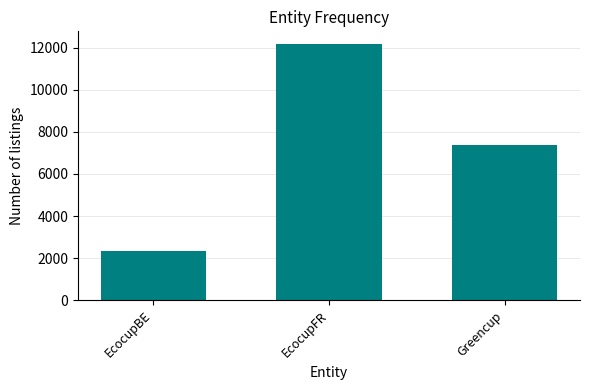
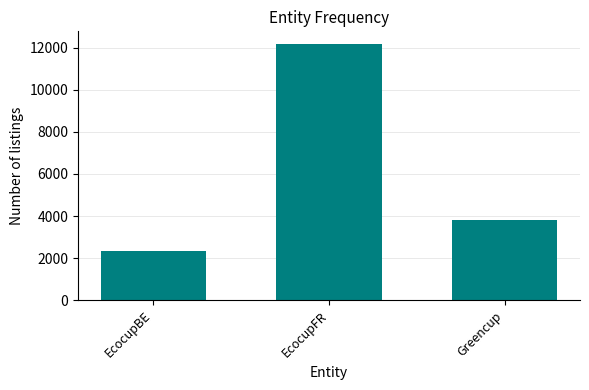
Greencup: 7400 -> 3800
